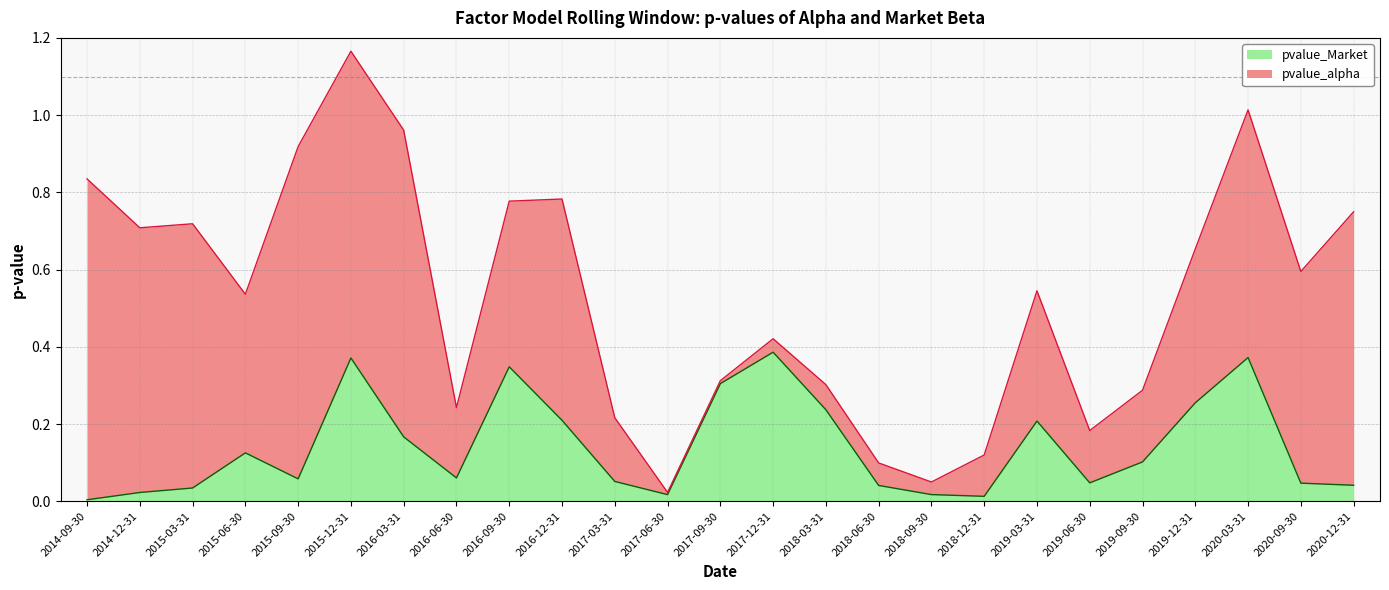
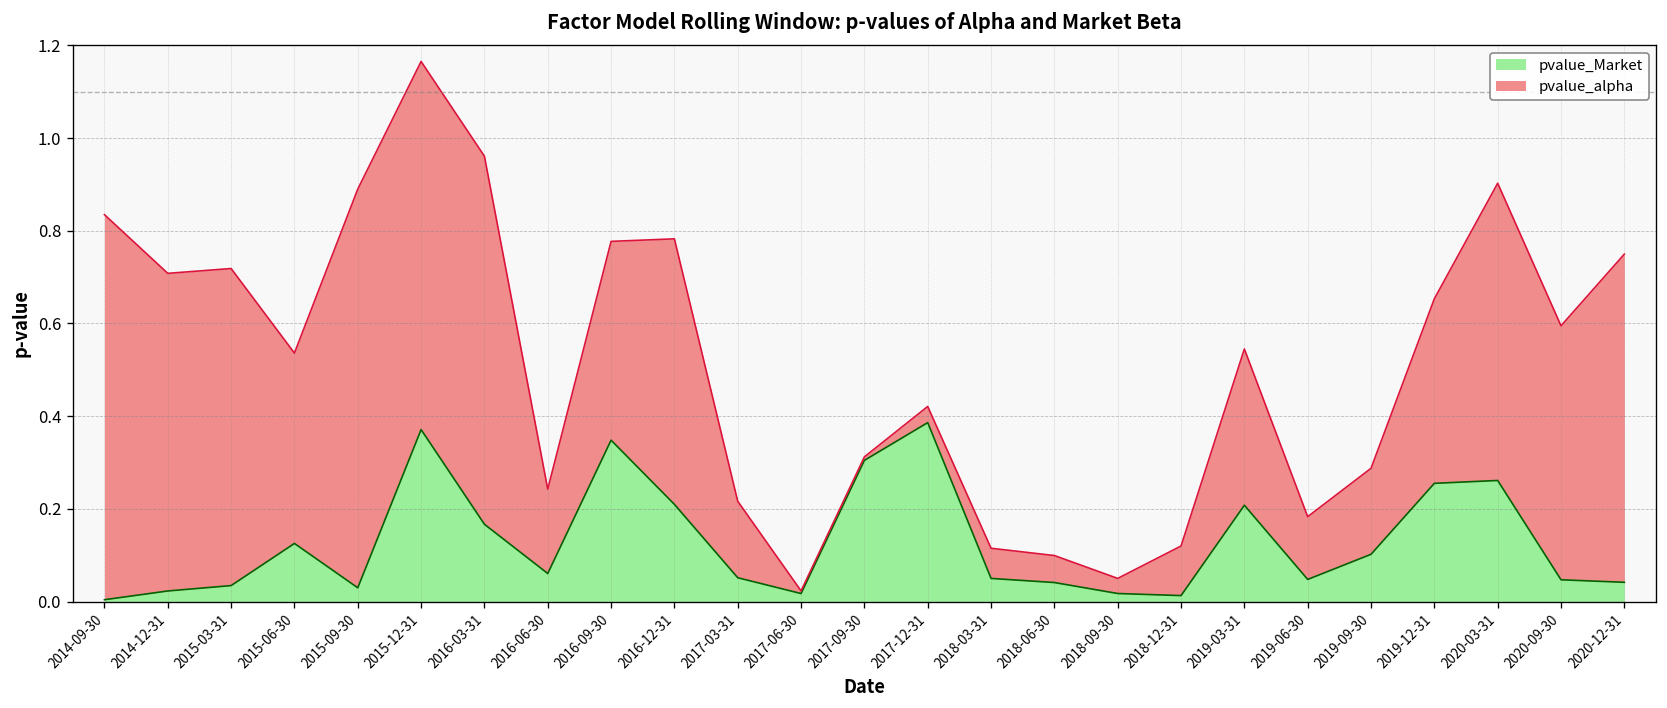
pvalue_Market, 2015-09-30: 0.06 -> 0.03
pvalue_Market, 2018-03-31: 0.24 -> 0.05
pvalue_Market, 2020-03-31: 0.37 -> 0.26
